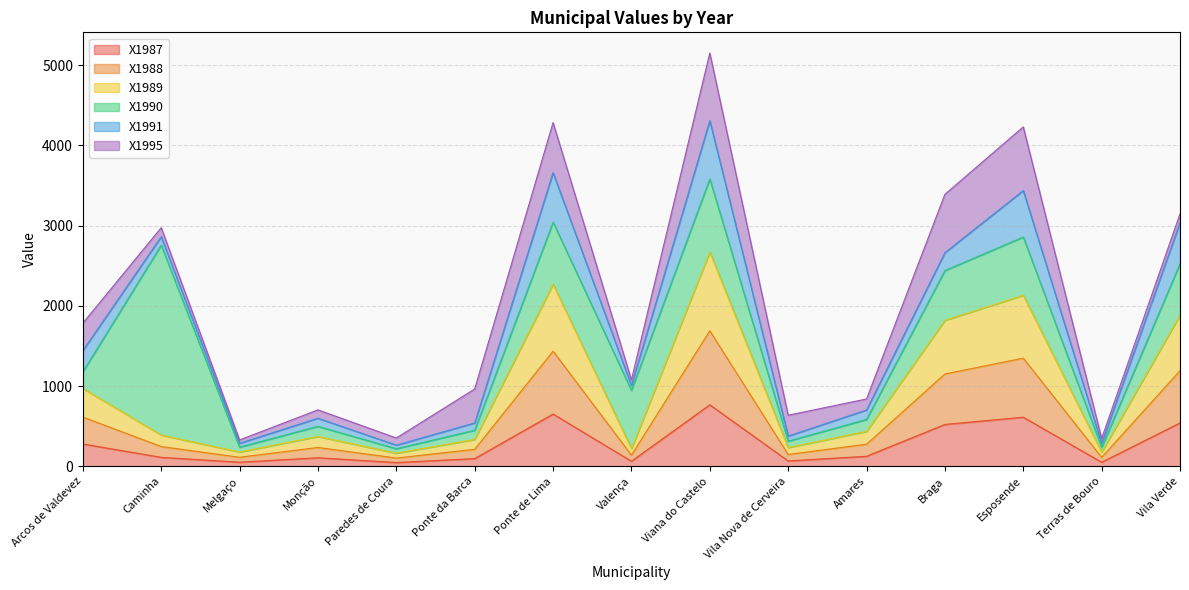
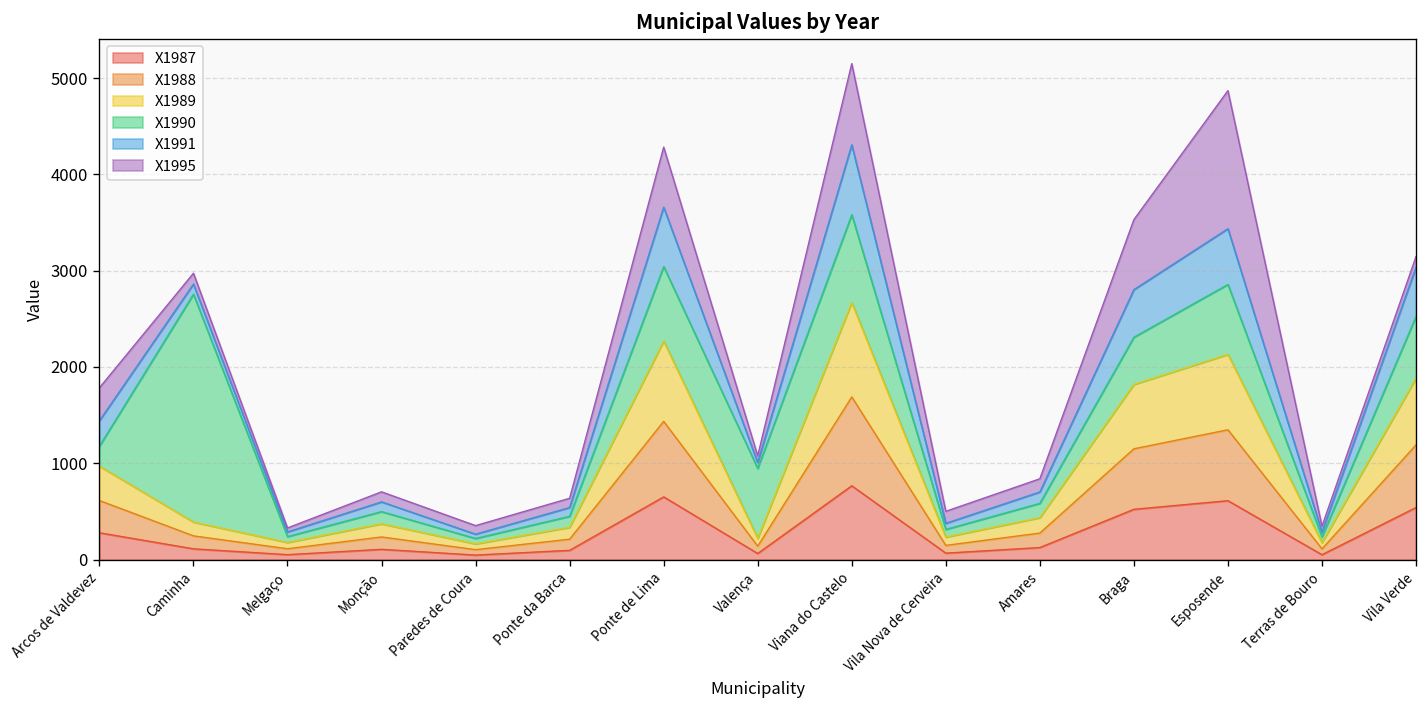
X1995, Ponte da Barca: 400 -> 100
X1995, Vila Nova de Cerveira: 300 -> 100
X1990, Braga: 600 -> 500
X1991, Braga: 200 -> 500
X1995, Esposende: 800 -> 1400
